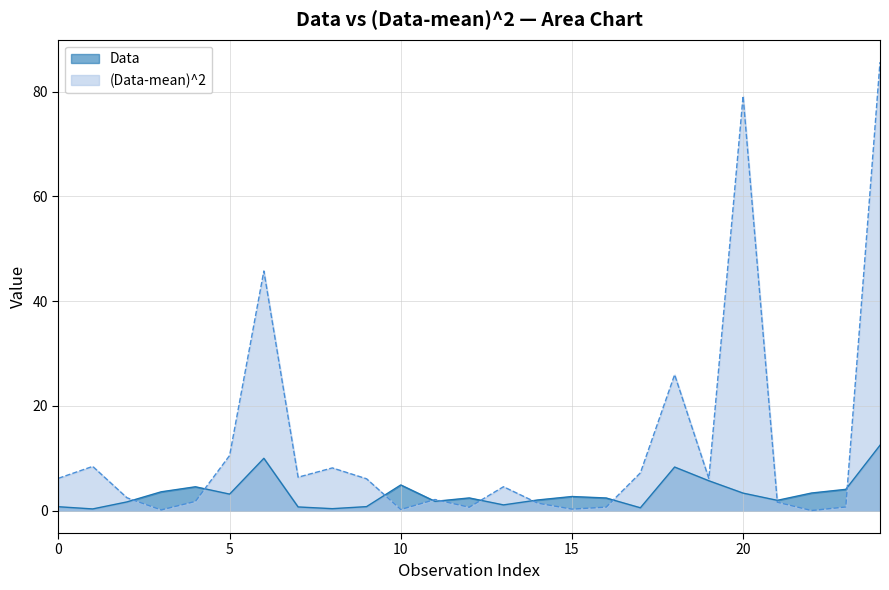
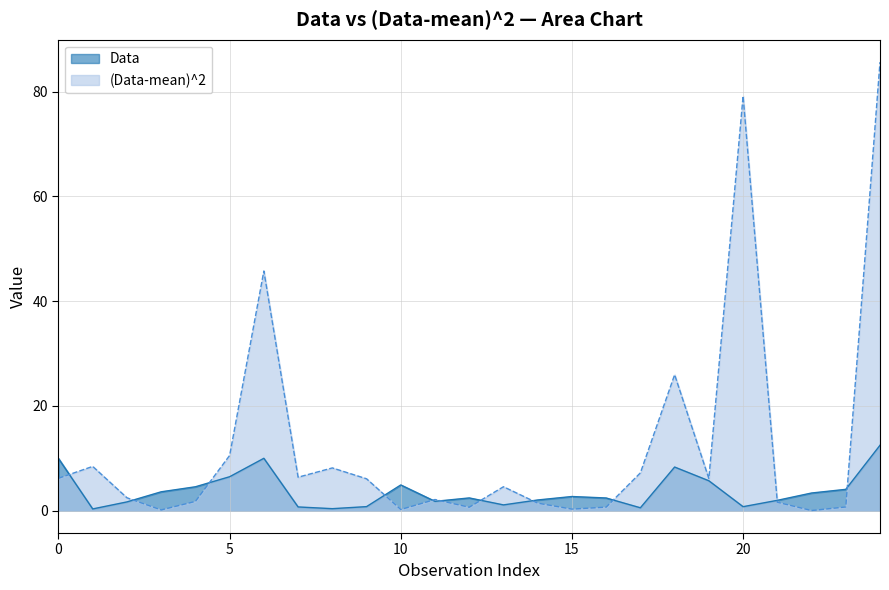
Data, 0: 1 -> 10
Data, 5: 3 -> 6
Data, 20: 3 -> 1
